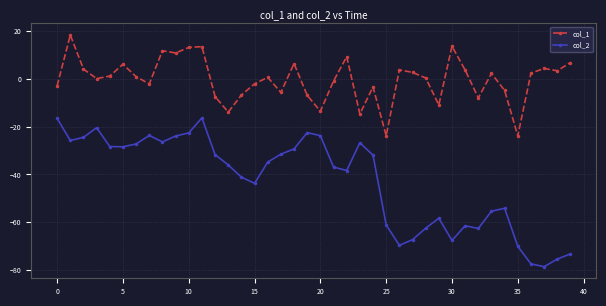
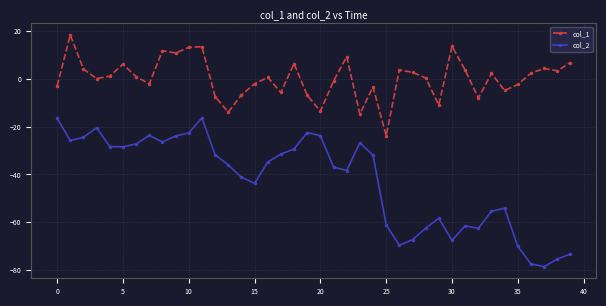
col_1, 35: -24 -> -2
